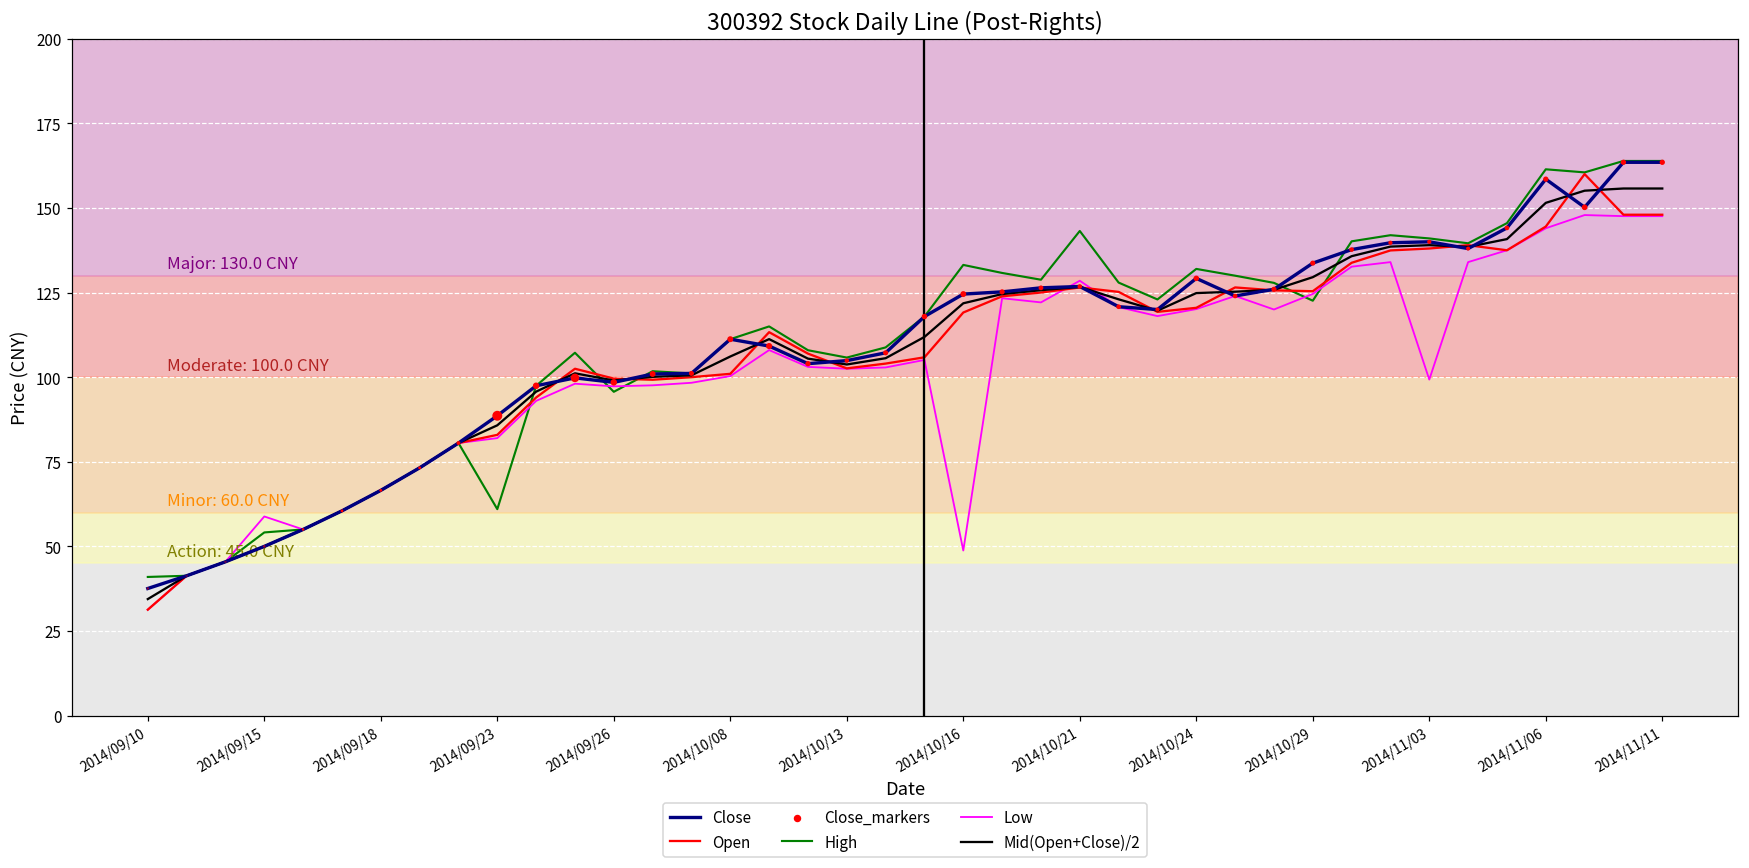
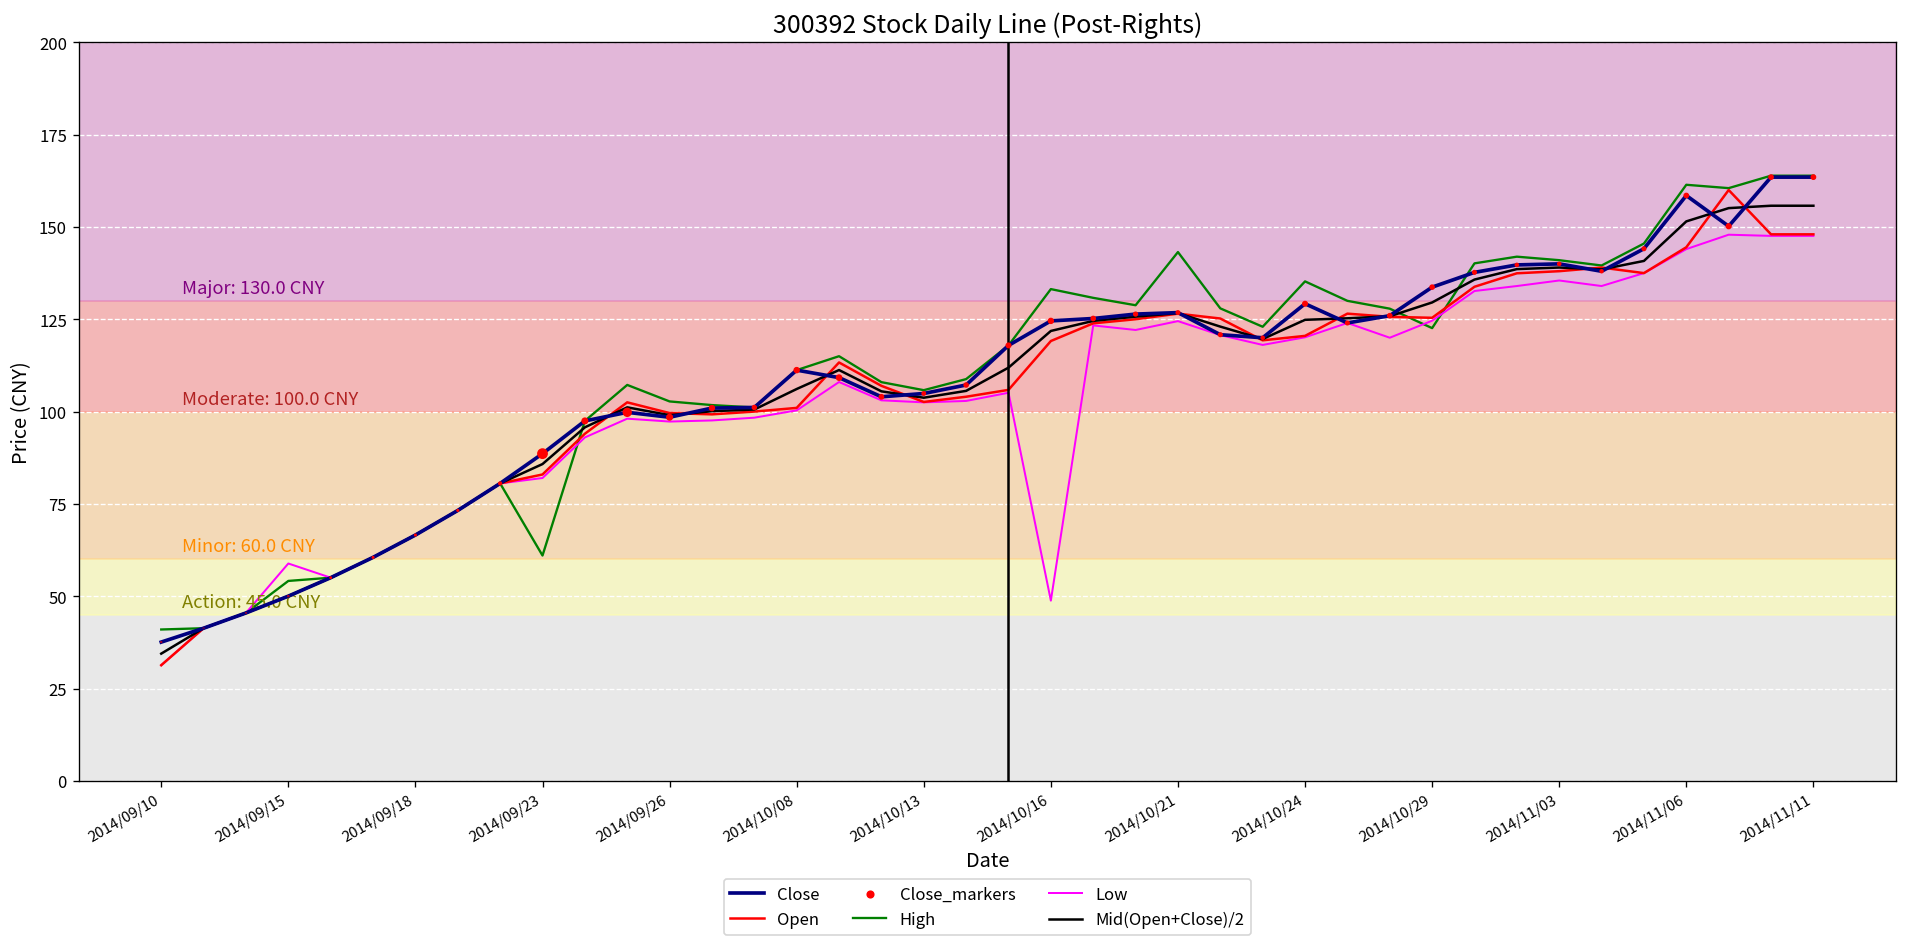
High, 2014/09/26: 96 -> 103
Low, 2014/10/21: 129 -> 125
High, 2014/10/24: 132 -> 135
Low, 2014/11/03: 99 -> 136
